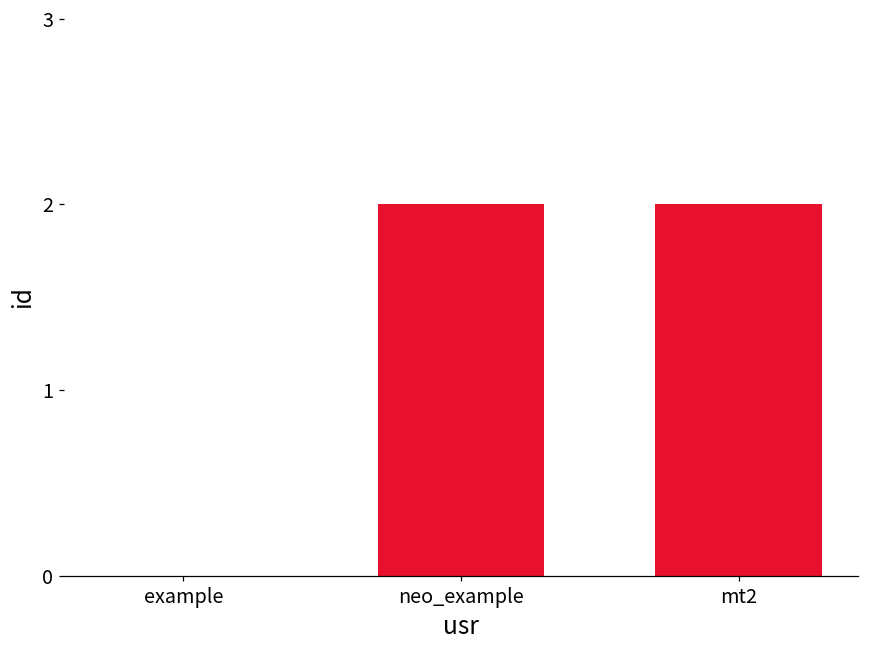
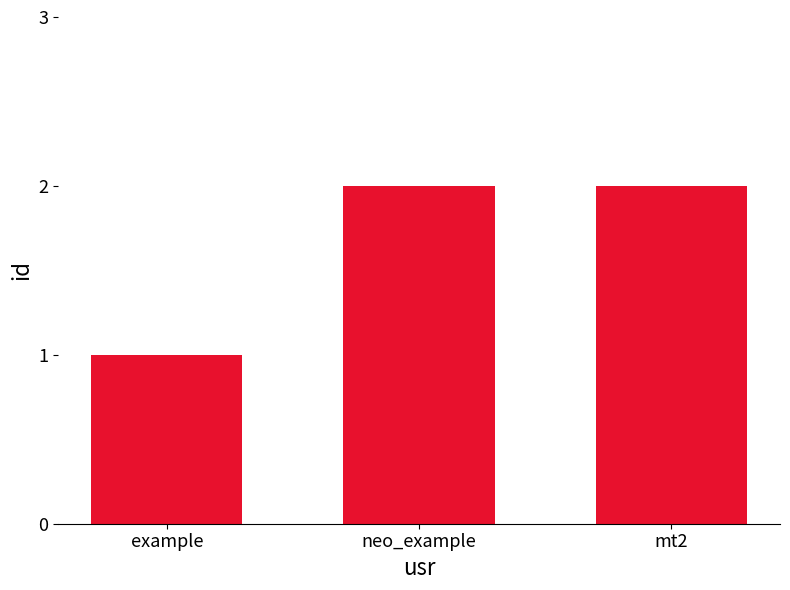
example: 0 -> 1
